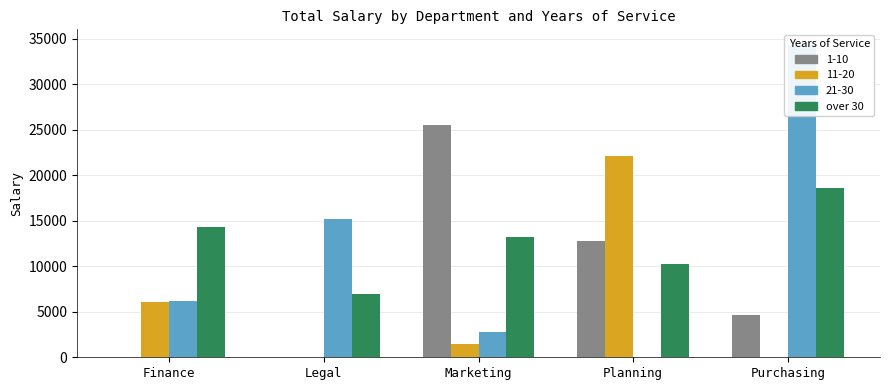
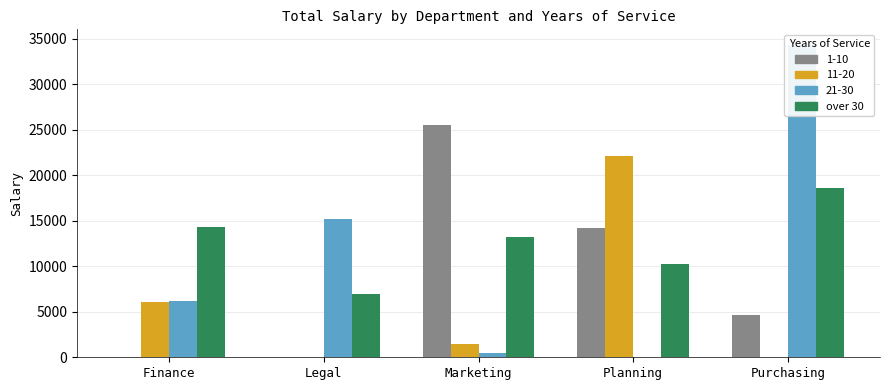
21-30, Marketing: 3000 -> 0
1-10, Planning: 13000 -> 14000
